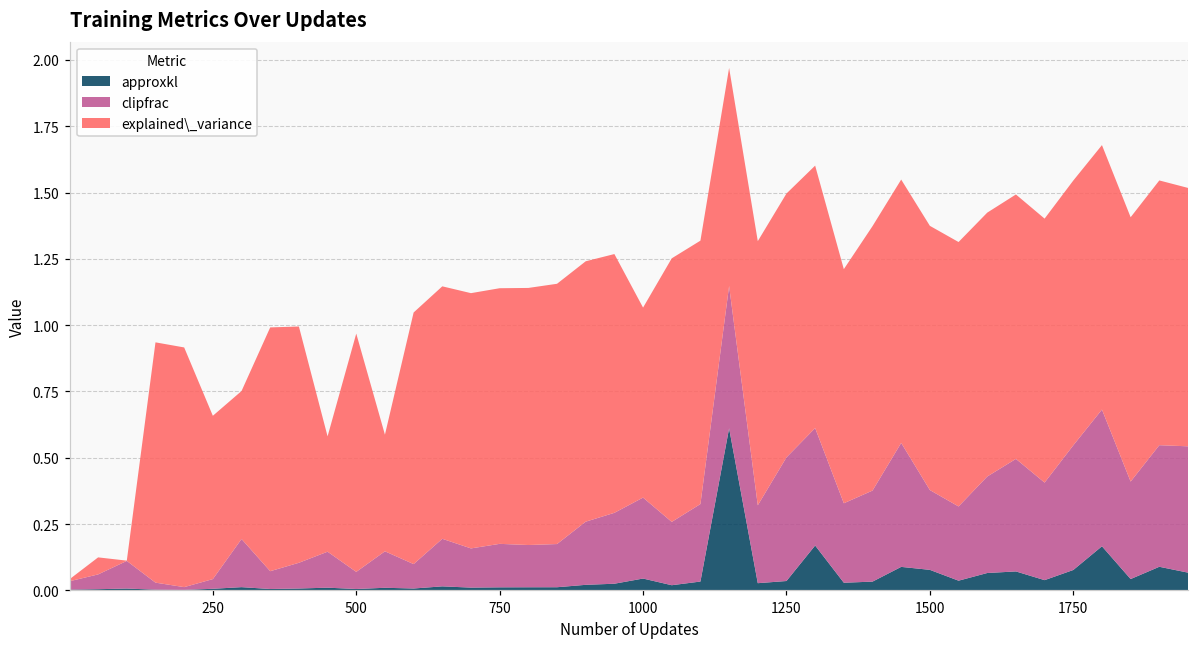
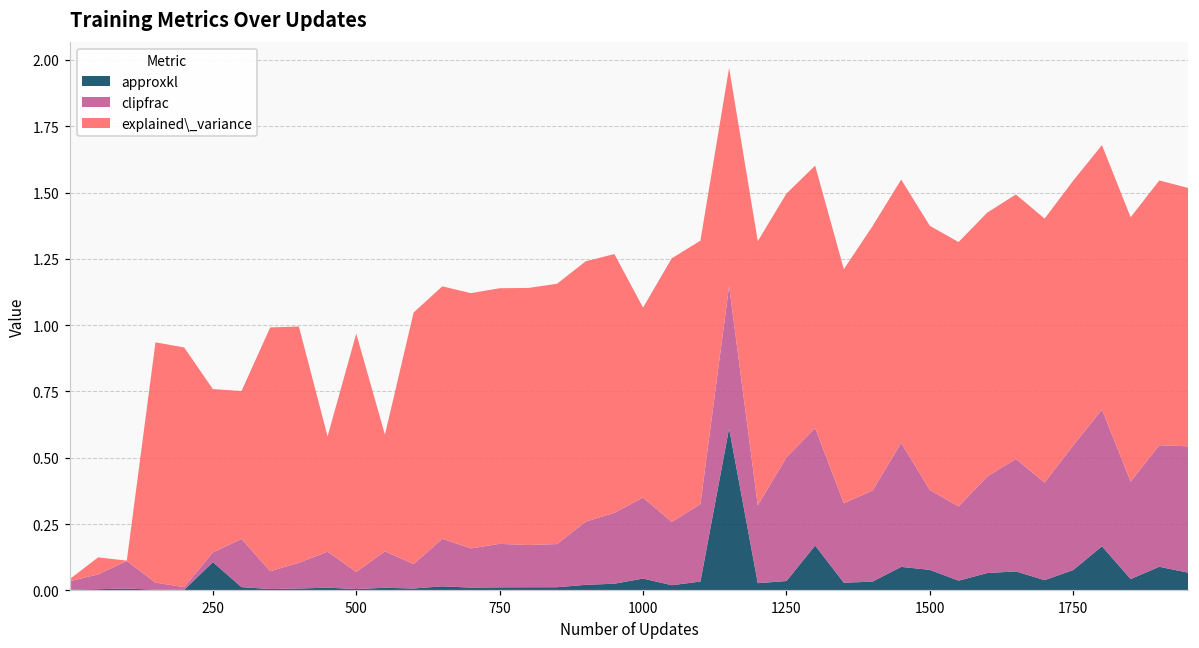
approxkl, 250: 0.01 -> 0.11
